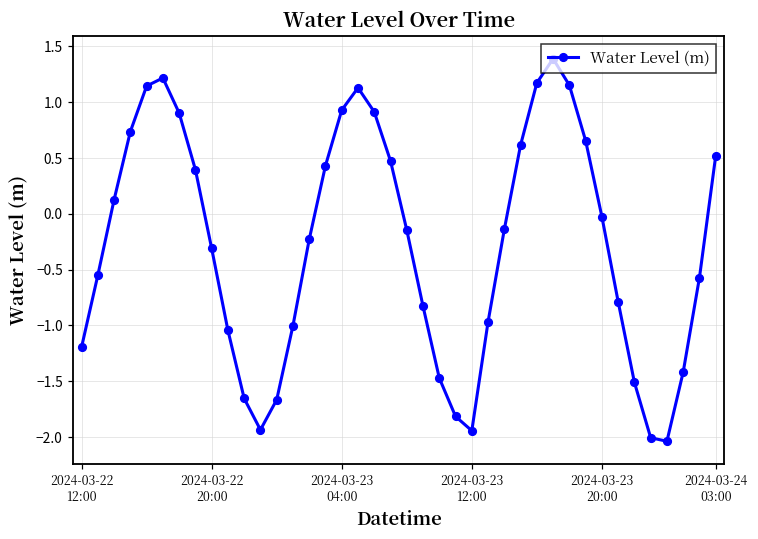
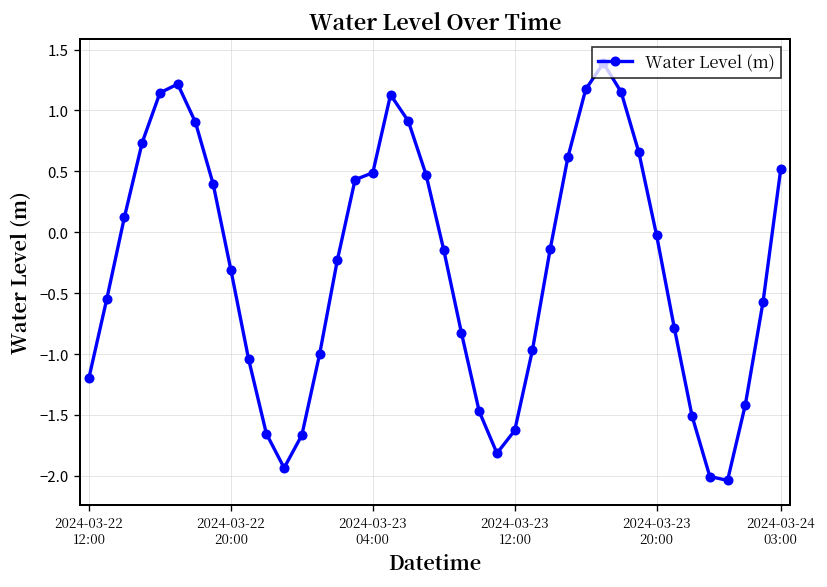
2024-03-23 04:00: 0.93 -> 0.49
2024-03-23 12:00: -1.94 -> -1.63
